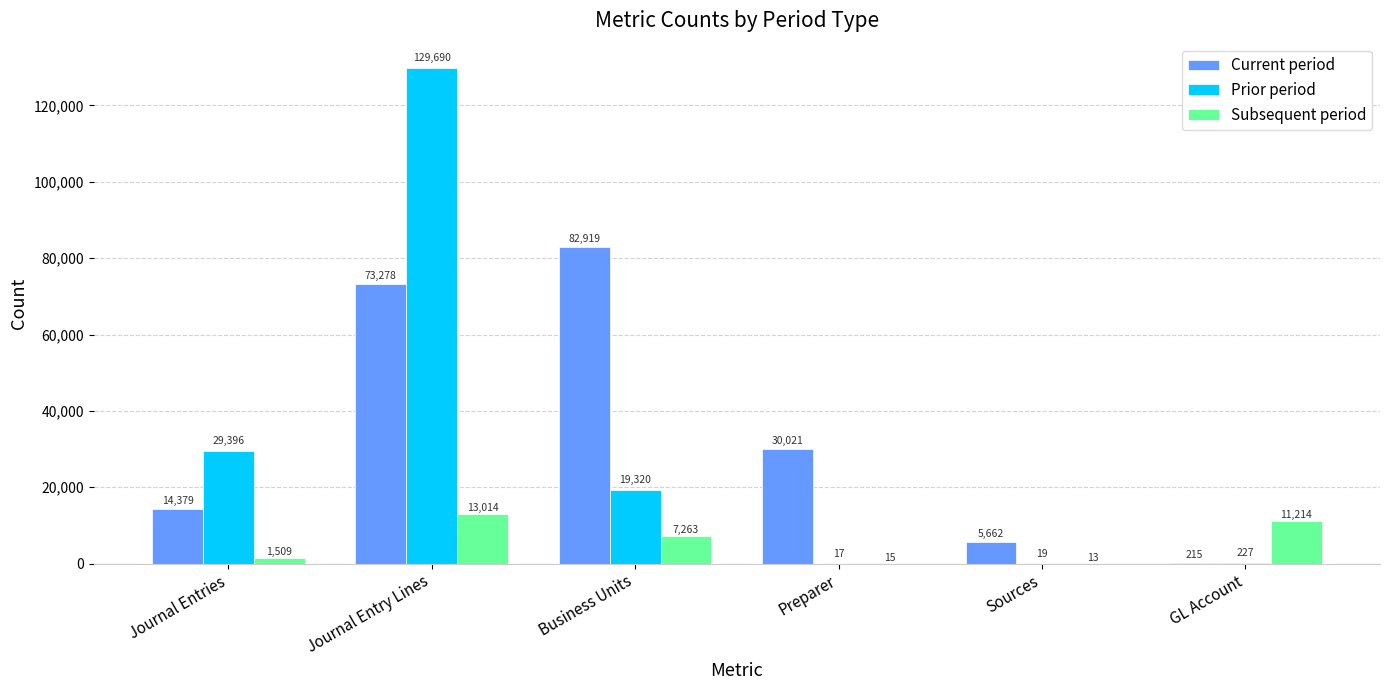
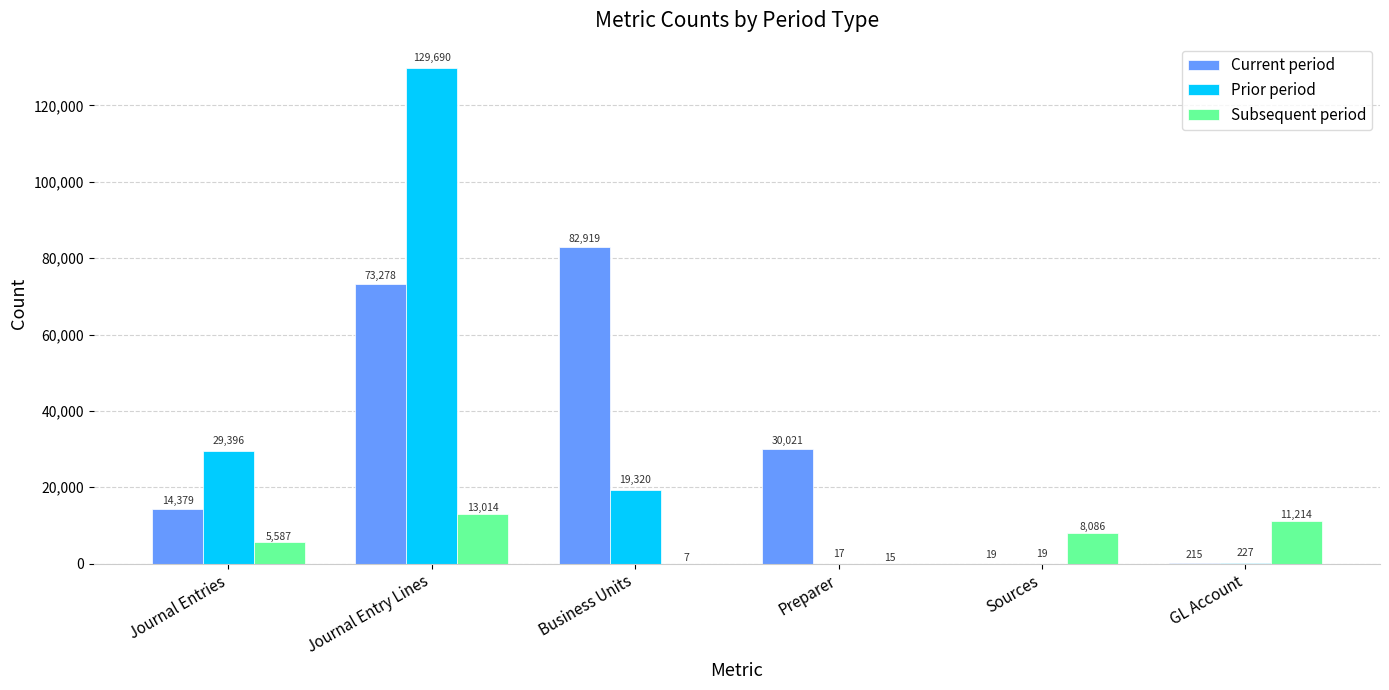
Subsequent period, Journal Entries: 1,509 -> 5,587
Subsequent period, Business Units: 7,263 -> 7
Current period, Sources: 5,662 -> 19
Subsequent period, Sources: 13 -> 8,086
